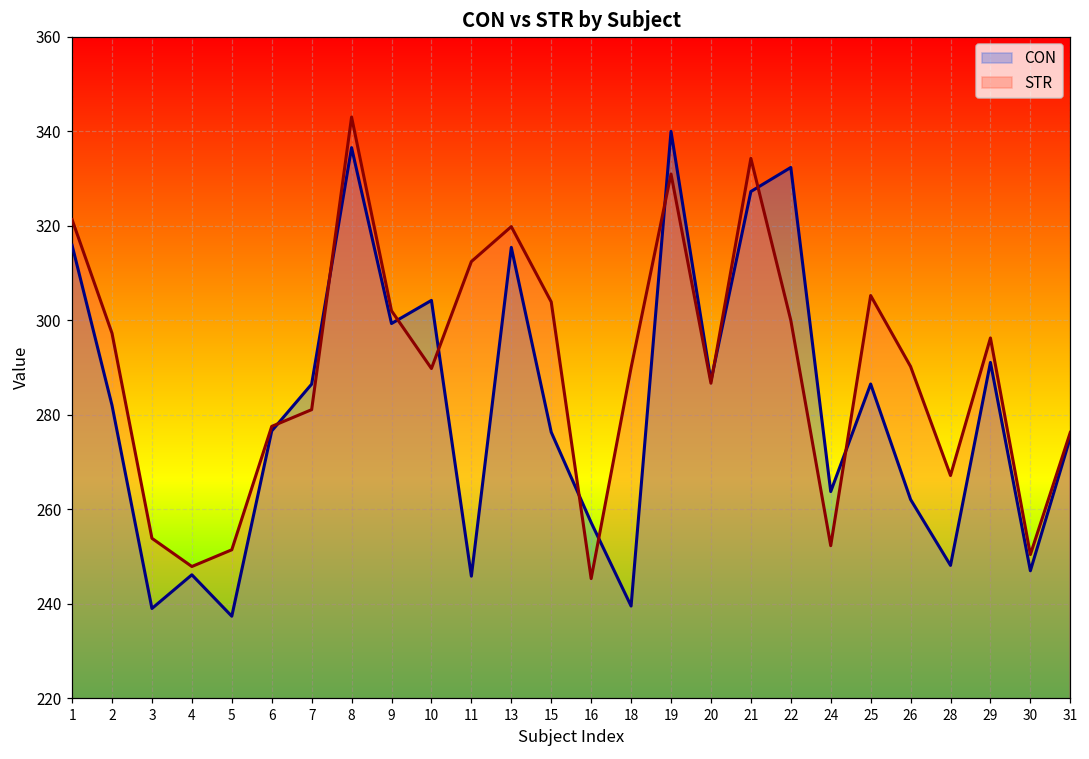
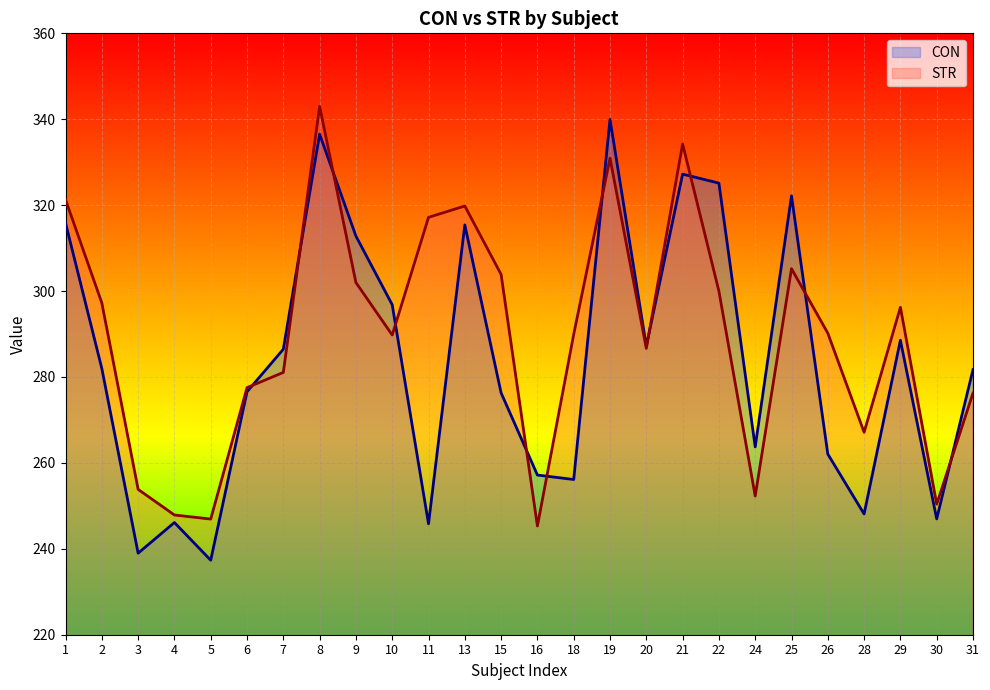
STR, 5: 251 -> 247
CON, 9: 299 -> 313
CON, 10: 304 -> 297
STR, 11: 312 -> 317
CON, 18: 240 -> 256
CON, 22: 332 -> 325
CON, 25: 286 -> 322
CON, 29: 291 -> 289
CON, 31: 275 -> 282
